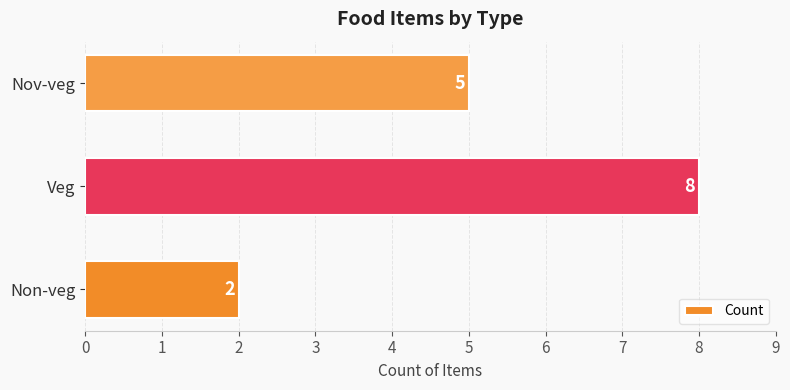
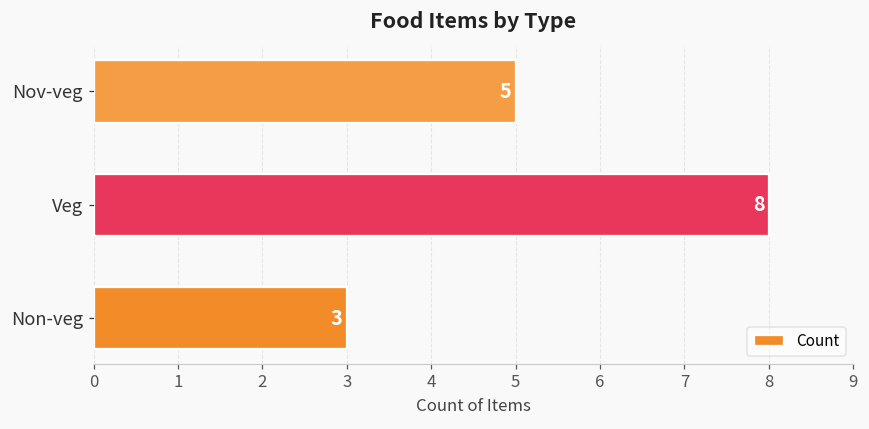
Non-veg: 2 -> 3
